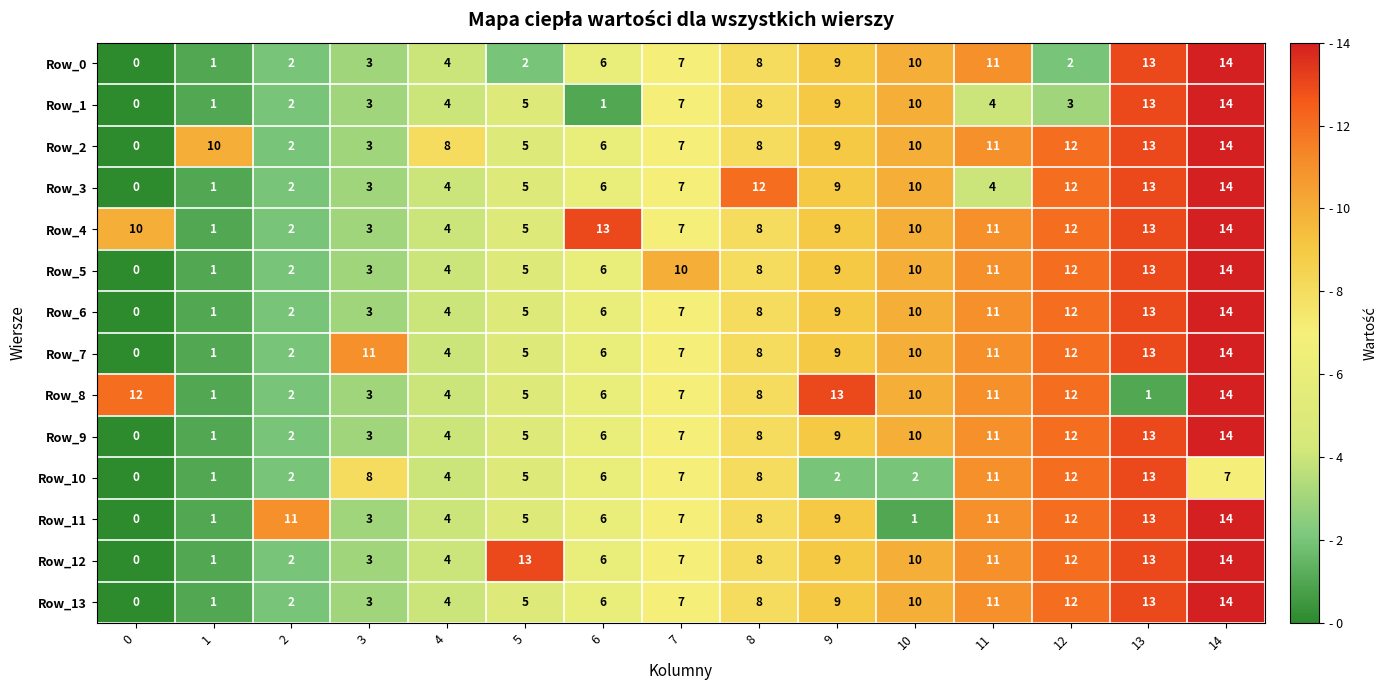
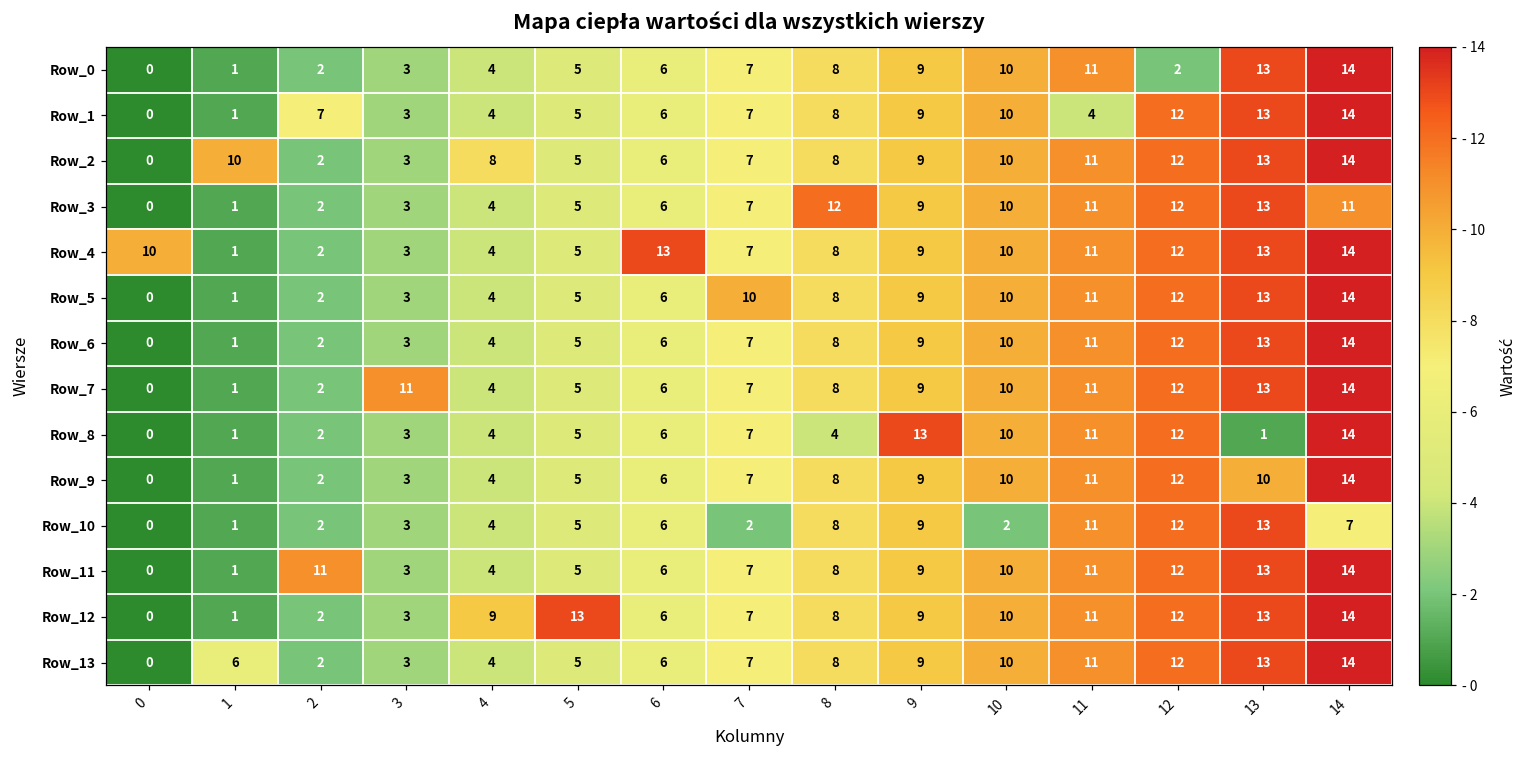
Row_0, 5: 2 -> 5
Row_1, 2: 2 -> 7
Row_1, 6: 1 -> 6
Row_1, 12: 3 -> 12
Row_3, 11: 4 -> 11
Row_3, 14: 14 -> 11
Row_8, 0: 12 -> 0
Row_8, 8: 8 -> 4
Row_9, 13: 13 -> 10
Row_10, 3: 8 -> 3
Row_10, 7: 7 -> 2
Row_10, 9: 2 -> 9
Row_11, 10: 1 -> 10
Row_12, 4: 4 -> 9
Row_13, 1: 1 -> 6
